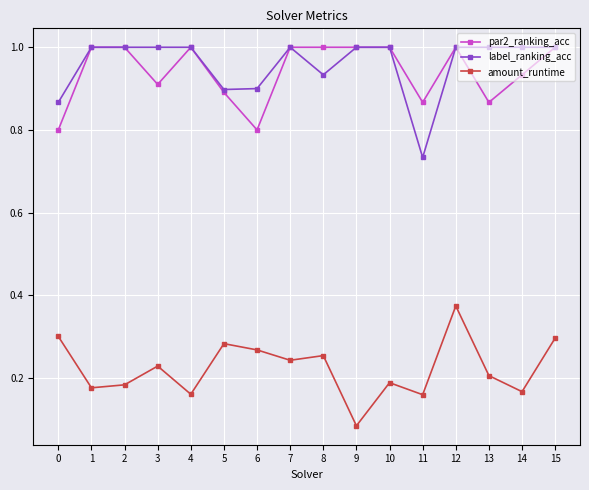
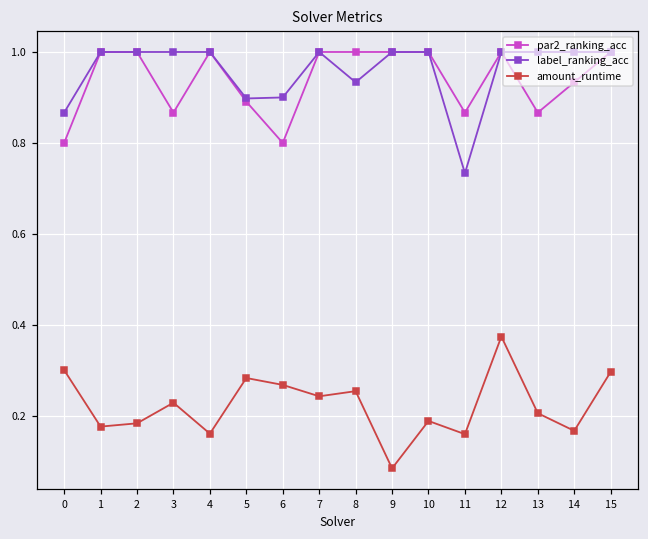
par2_ranking_acc, 3: 0.91 -> 0.87
